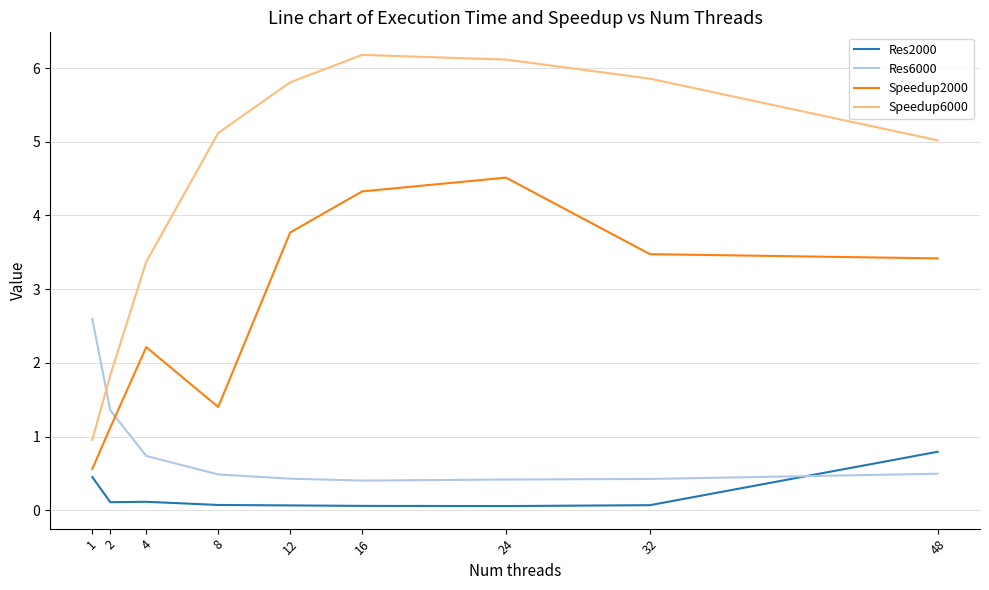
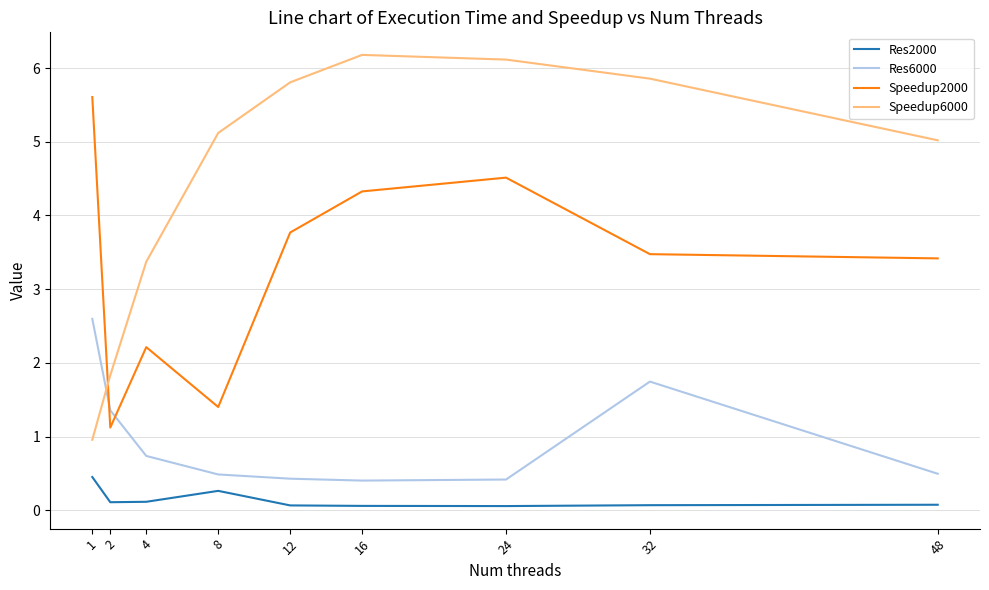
Speedup2000, 1: 0.6 -> 5.6
Res2000, 8: 0.1 -> 0.3
Res6000, 32: 0.4 -> 1.7
Res2000, 48: 0.8 -> 0.1
